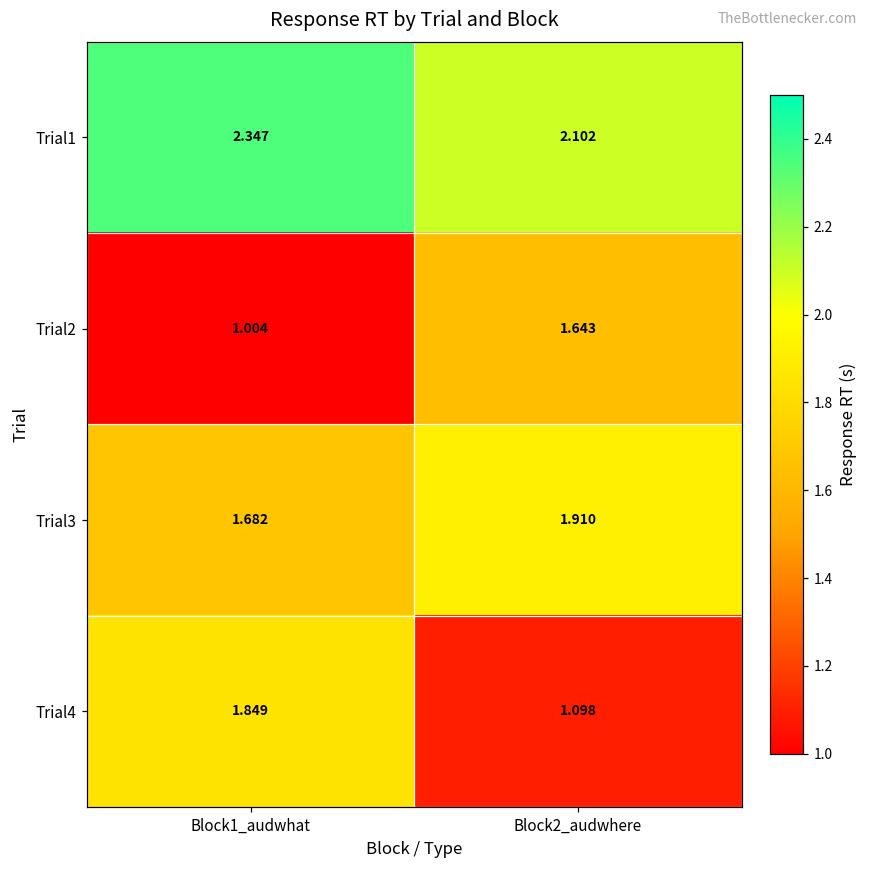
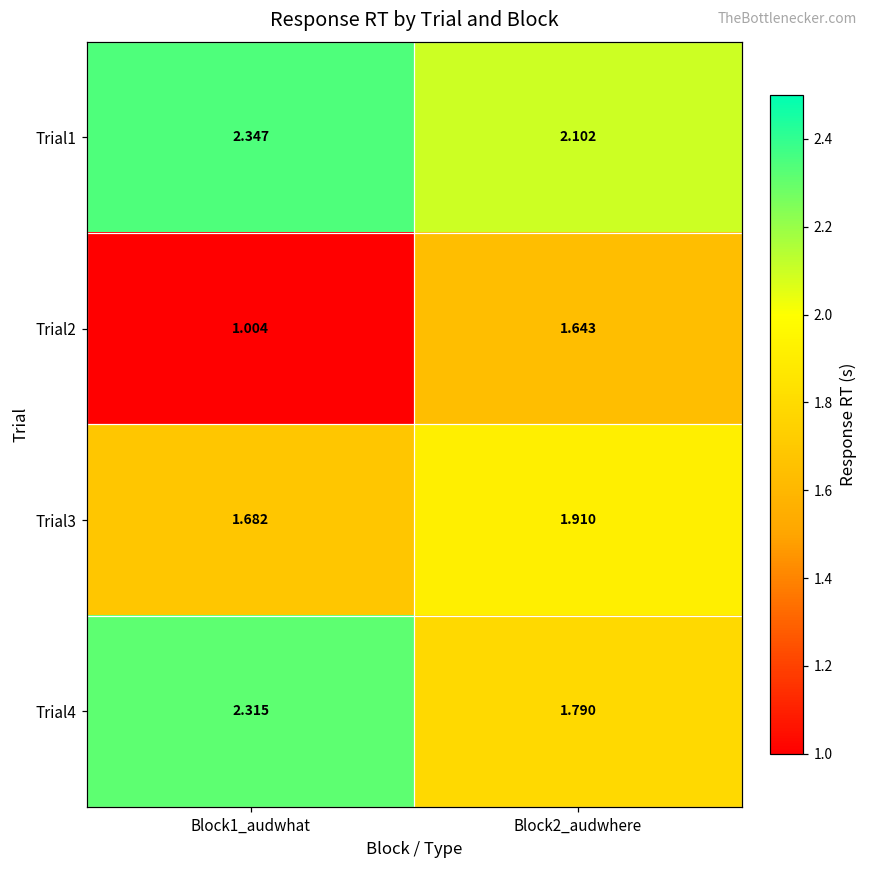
Trial4, Block1_audwhat: 1.849 -> 2.315
Trial4, Block2_audwhere: 1.098 -> 1.790
